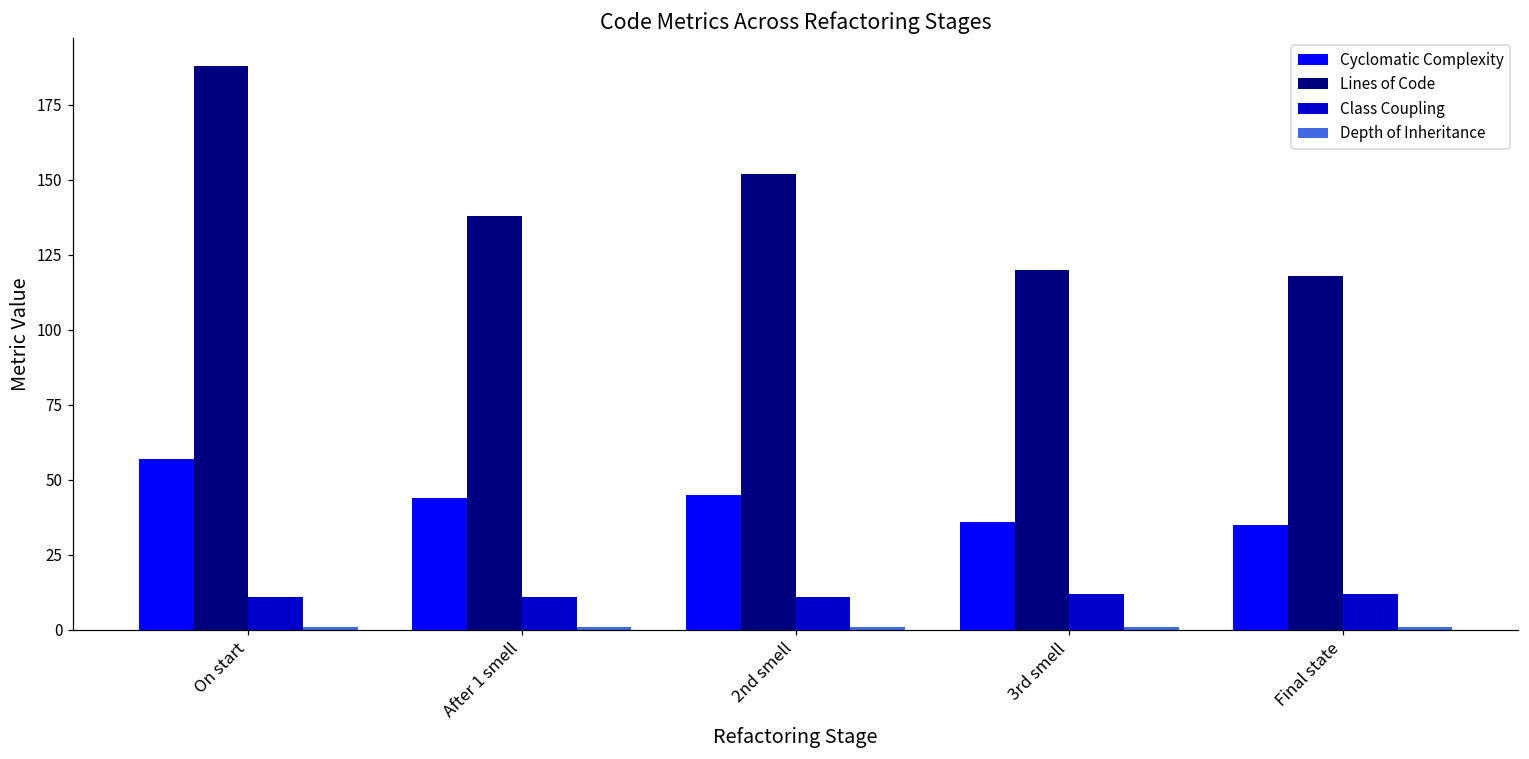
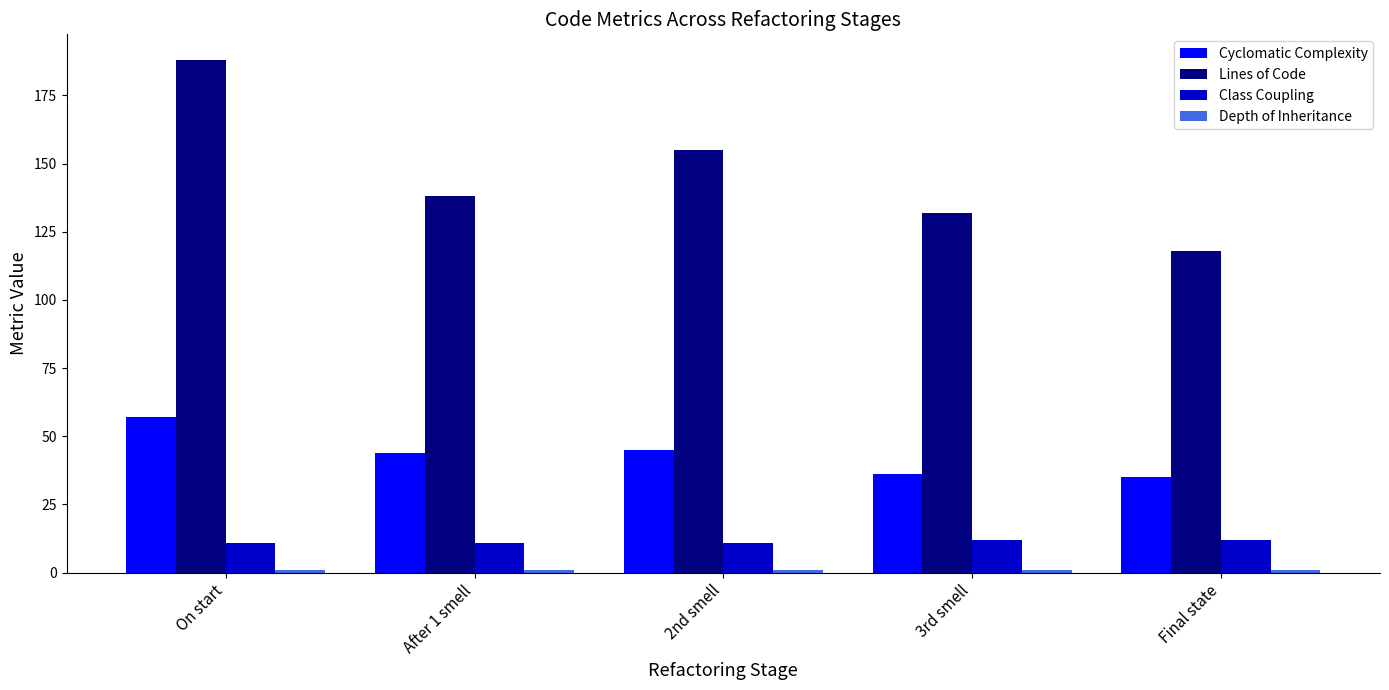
Lines of Code, 2nd smell: 152 -> 155
Lines of Code, 3rd smell: 120 -> 132
